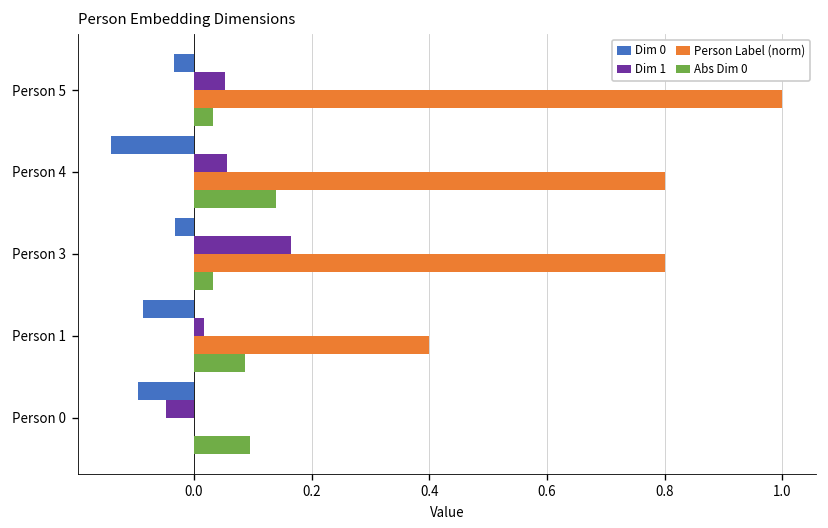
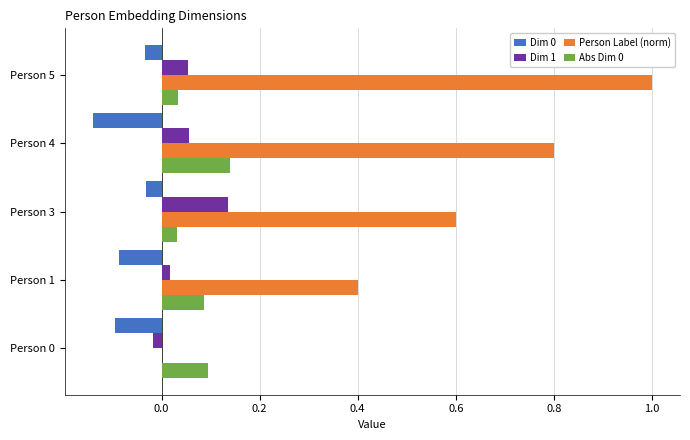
Dim 1, Person 3: 0.17 -> 0.13
Person Label (norm), Person 3: 0.80 -> 0.60
Dim 1, Person 0: -0.05 -> -0.02
